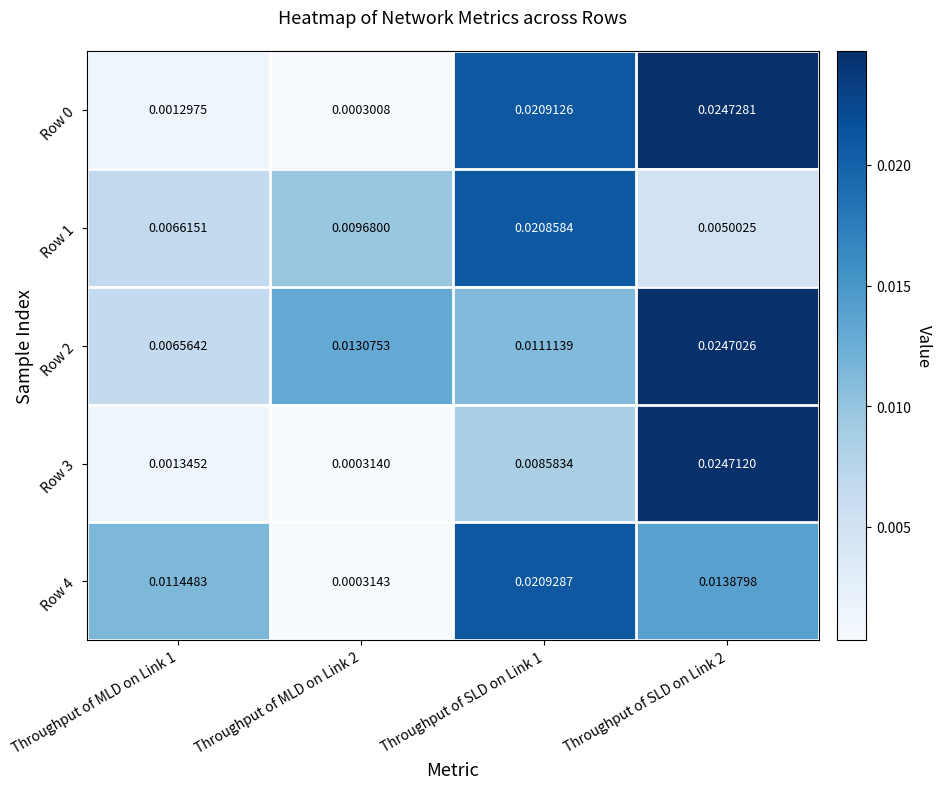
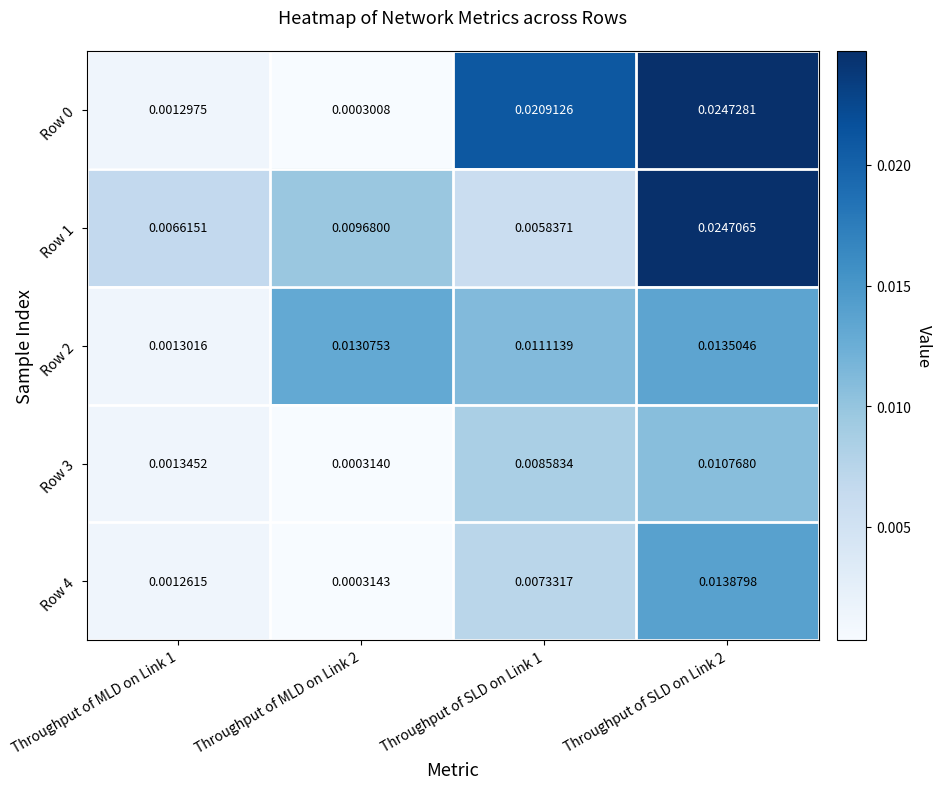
Row 1, Throughput of SLD on Link 1: 0.0208584 -> 0.0058371
Row 1, Throughput of SLD on Link 2: 0.0050025 -> 0.0247065
Row 2, Throughput of MLD on Link 1: 0.0065642 -> 0.0013016
Row 2, Throughput of SLD on Link 2: 0.0247026 -> 0.0135046
Row 3, Throughput of SLD on Link 2: 0.0247120 -> 0.0107680
Row 4, Throughput of MLD on Link 1: 0.0114483 -> 0.0012615
Row 4, Throughput of SLD on Link 1: 0.0209287 -> 0.0073317
